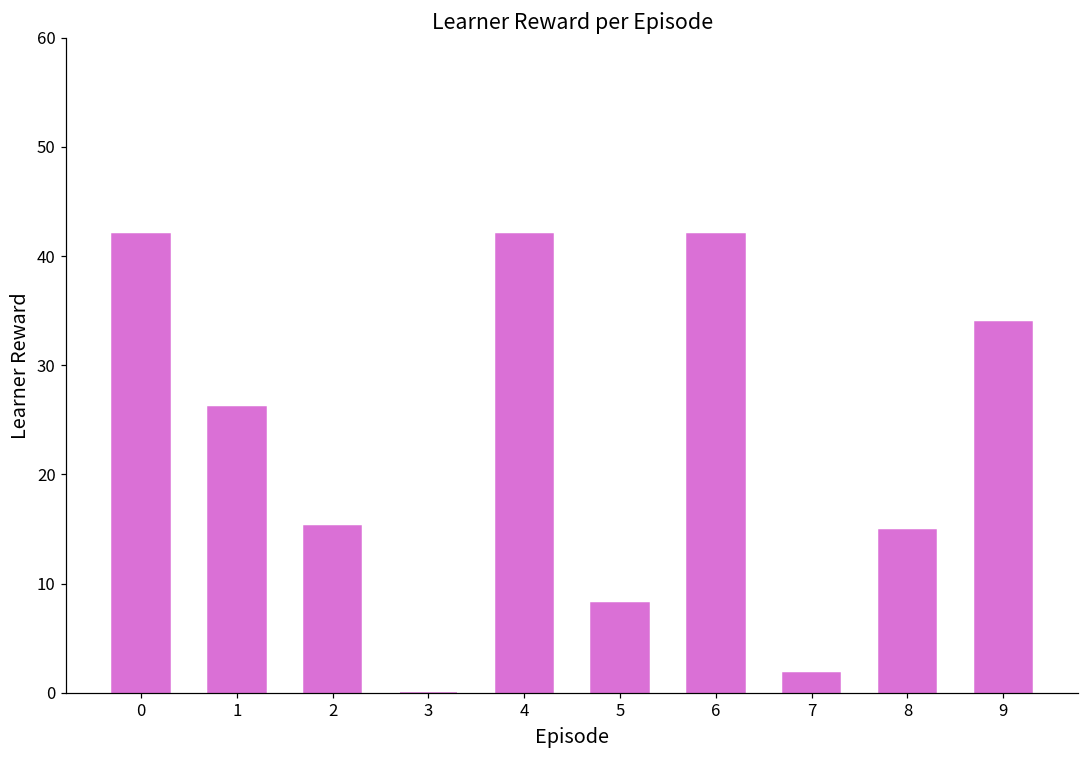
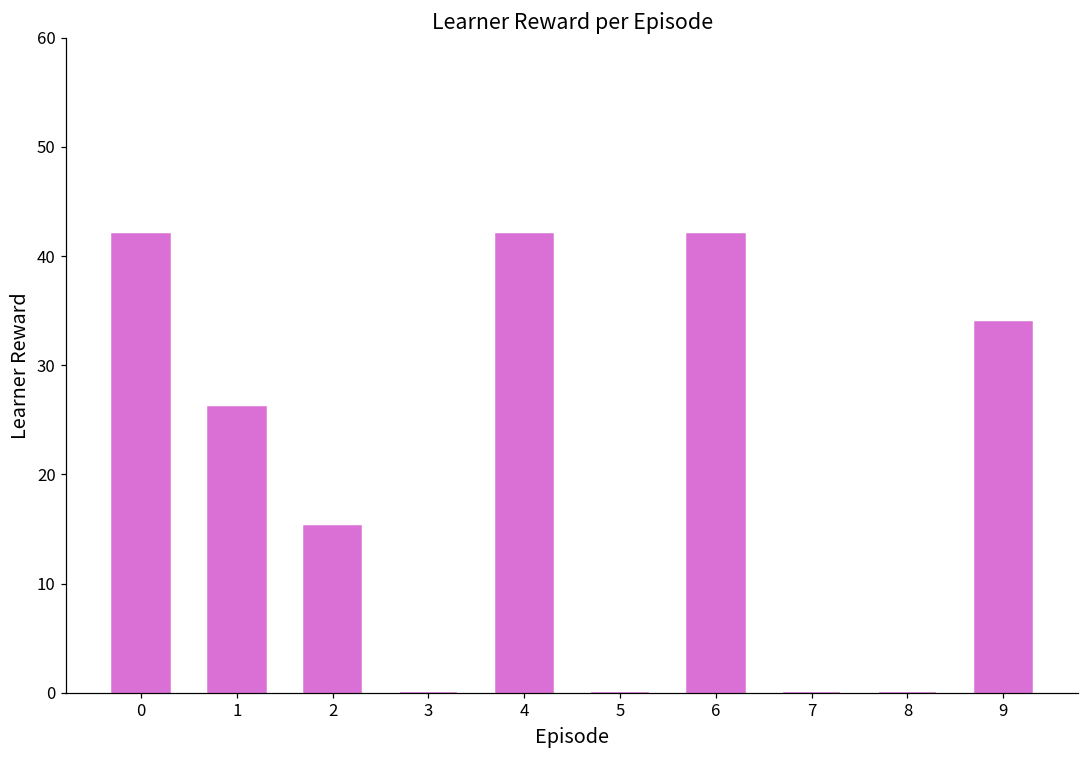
5: 8 -> 0
7: 2 -> 0
8: 15 -> 0
